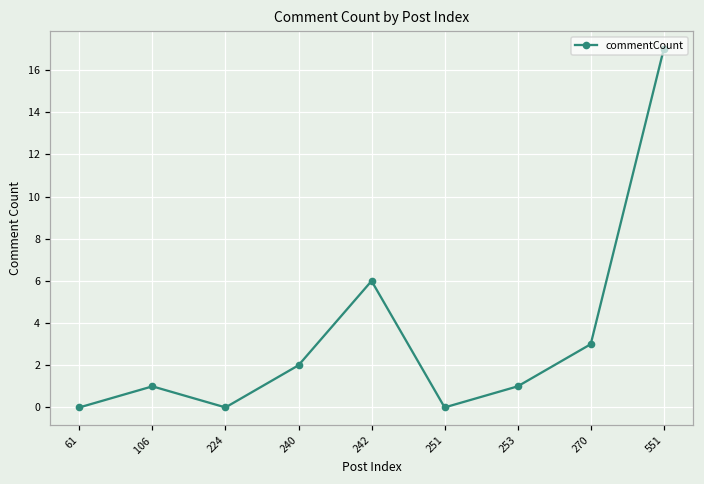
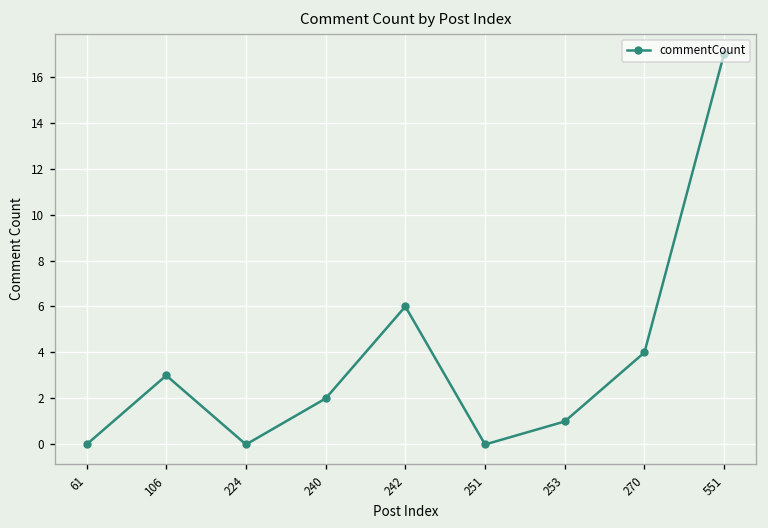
106: 1 -> 3
270: 3 -> 4
